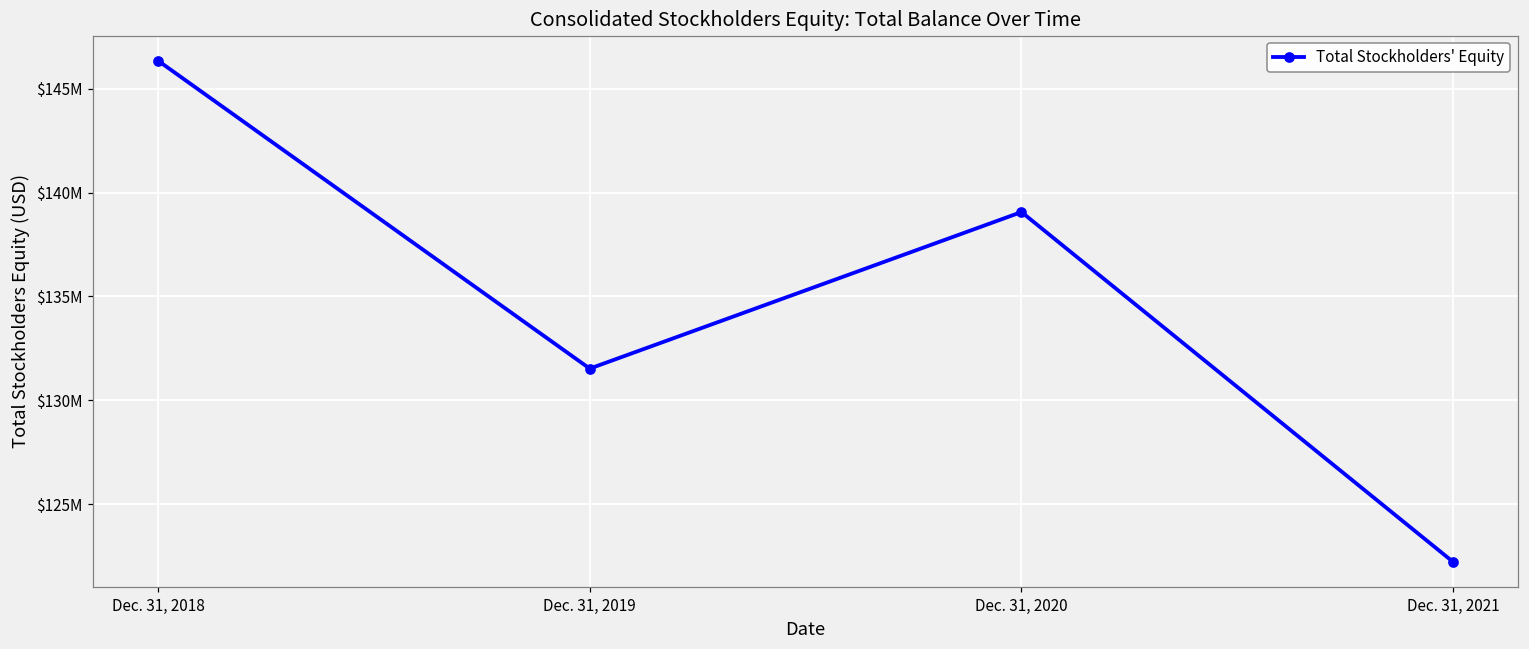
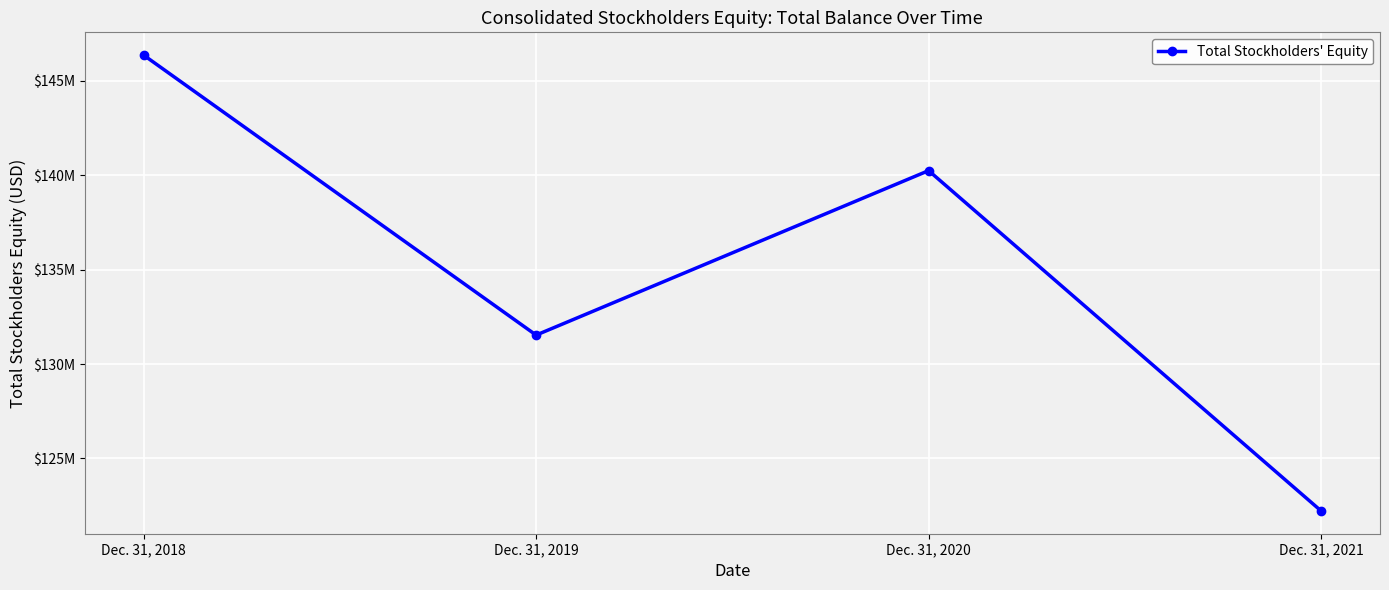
Dec. 31, 2020: $139100000 -> $140200000
